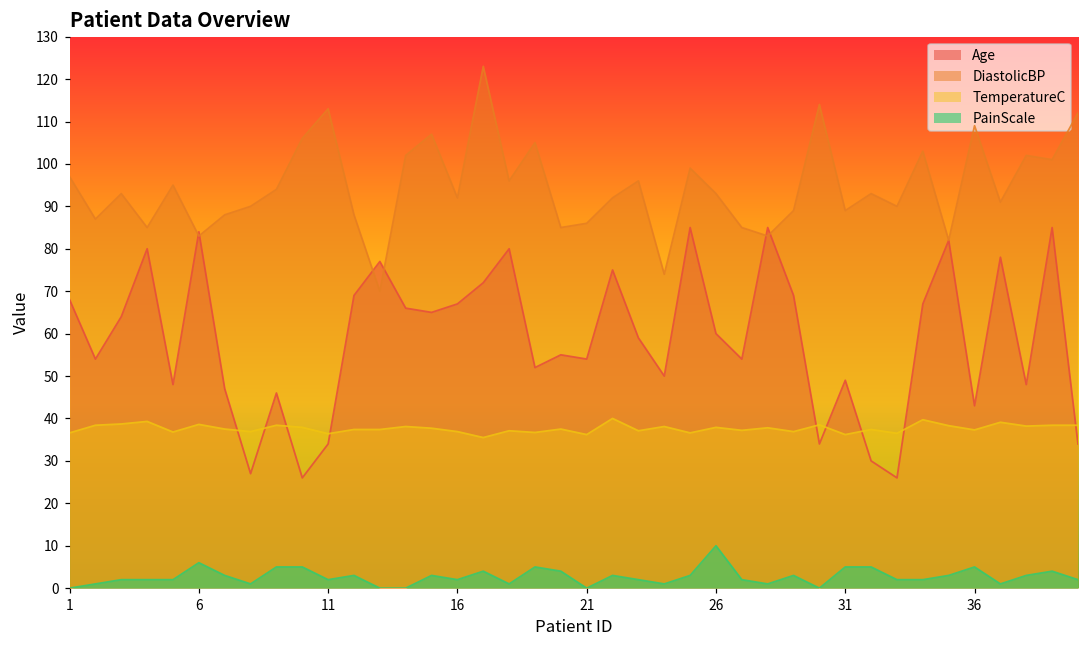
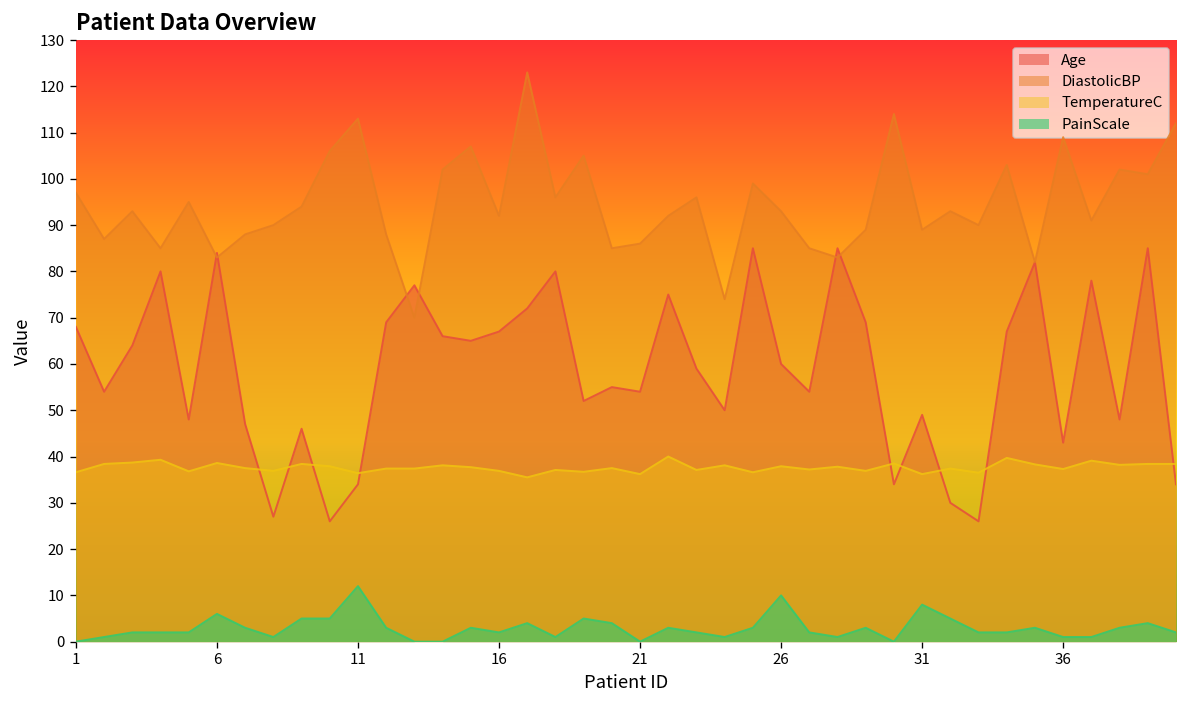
PainScale, 11: 2 -> 12
PainScale, 31: 5 -> 8
PainScale, 36: 5 -> 1
